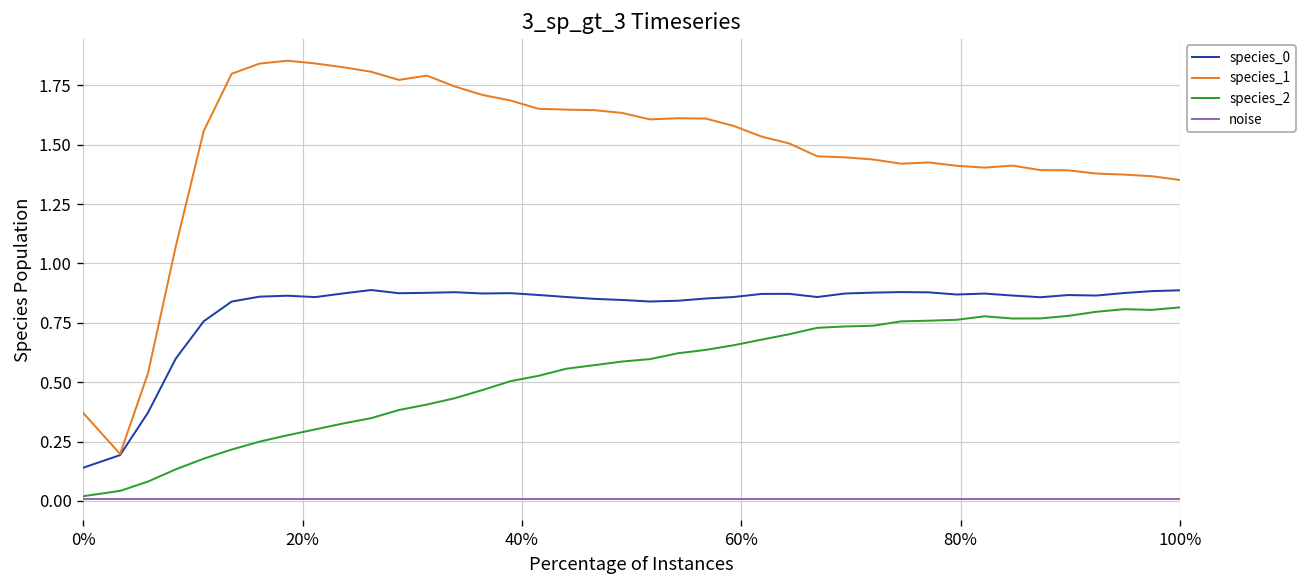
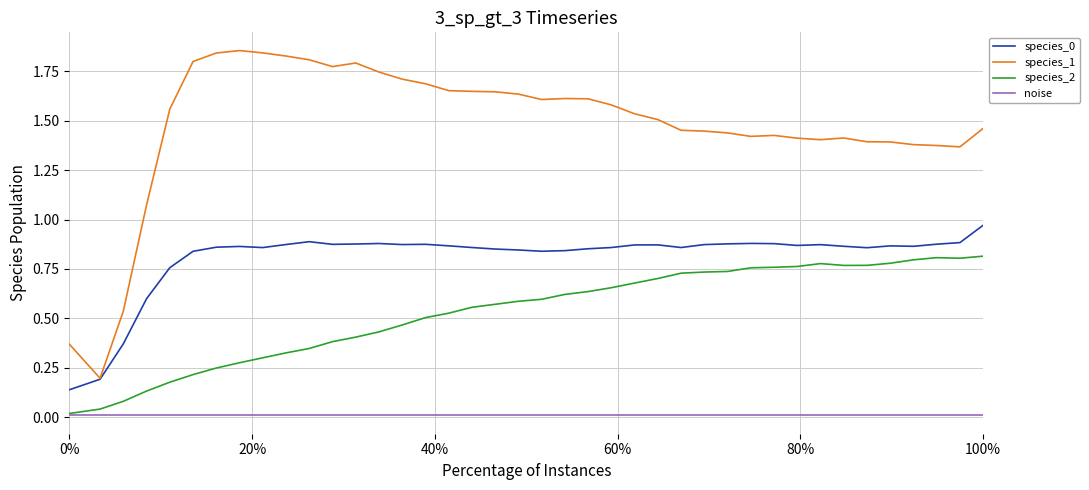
species_0, 100%: 0.89 -> 0.97
species_1, 100%: 1.35 -> 1.46
